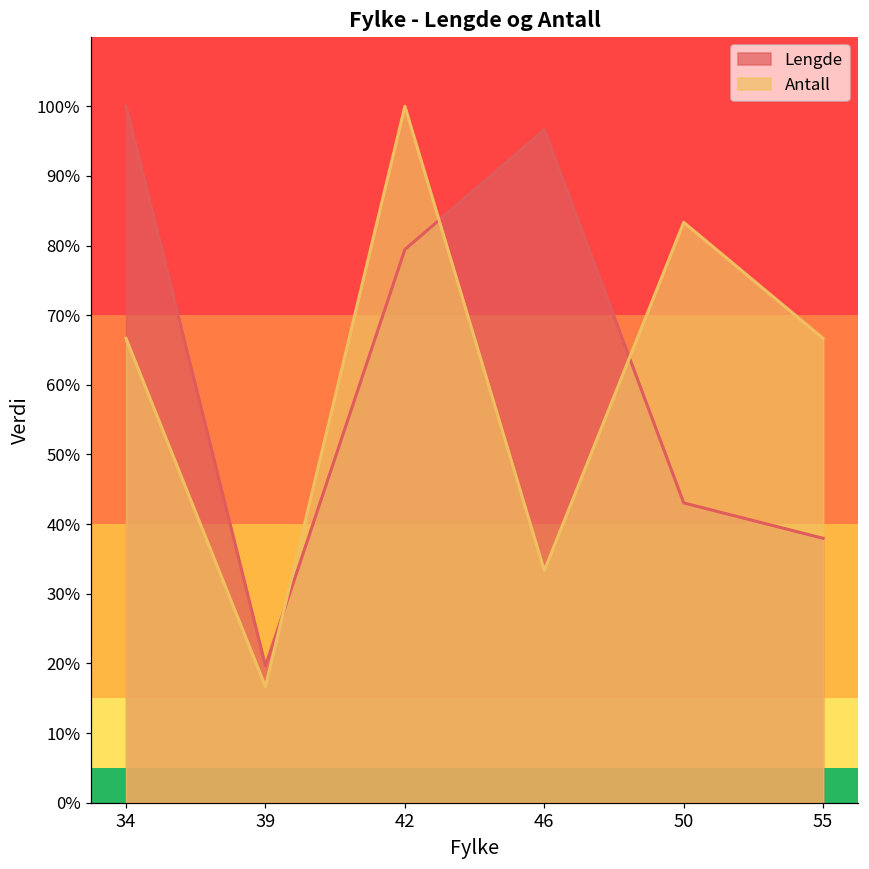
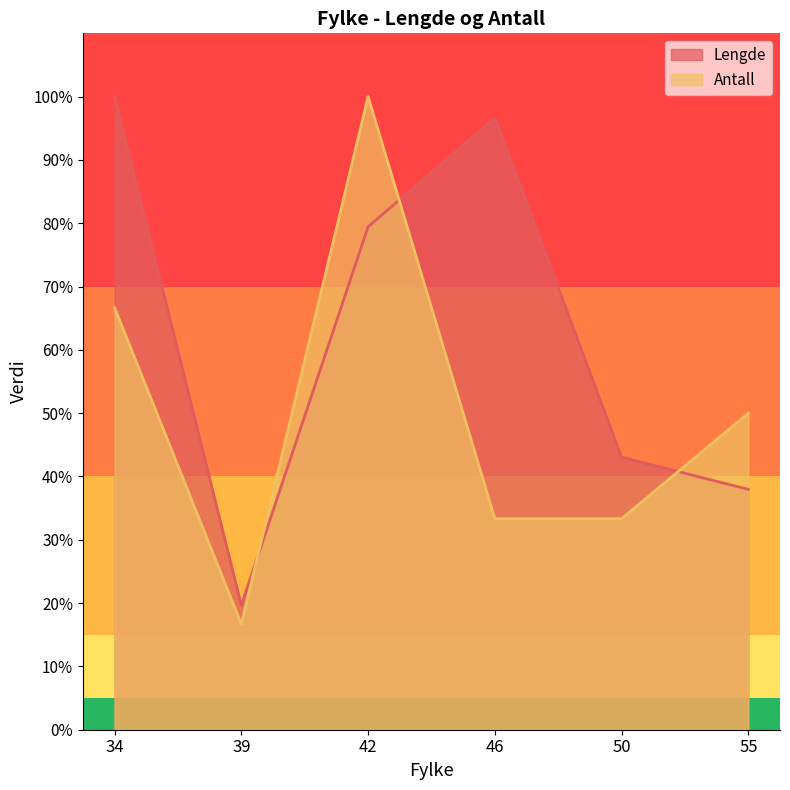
Antall, 50: 83% -> 33%
Antall, 55: 67% -> 50%
